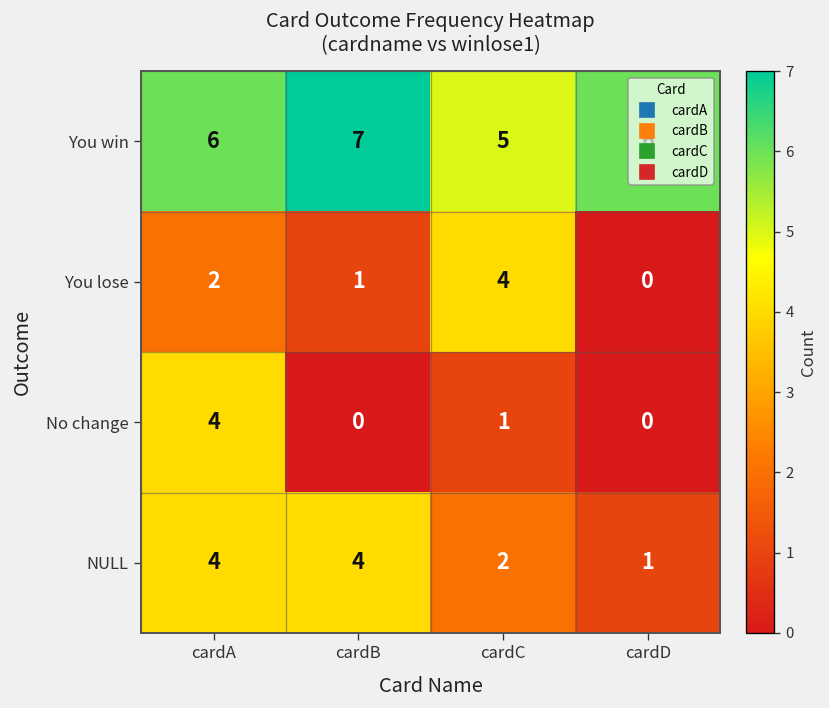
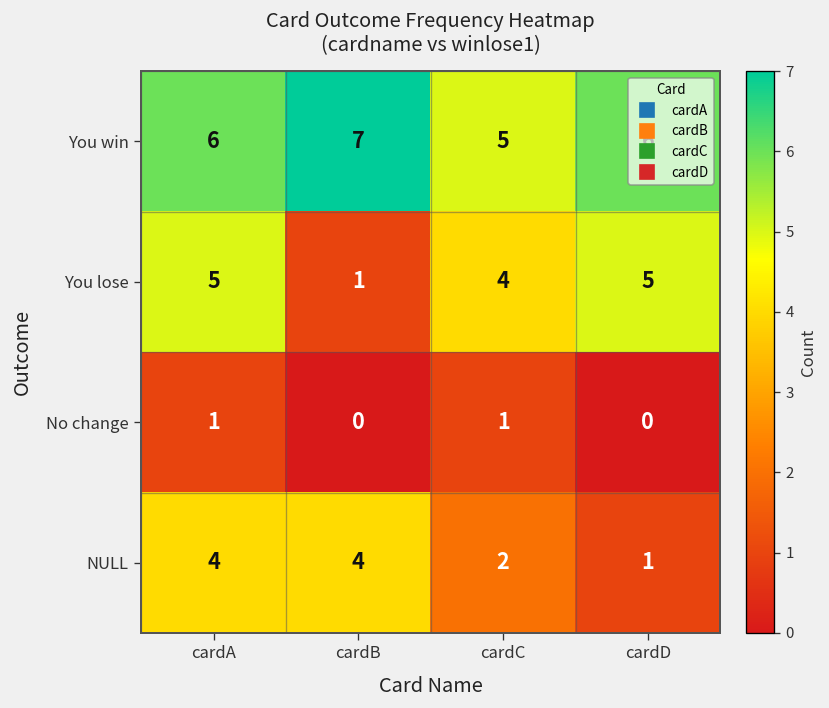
You lose, cardA: 2 -> 5
You lose, cardD: 0 -> 5
No change, cardA: 4 -> 1
